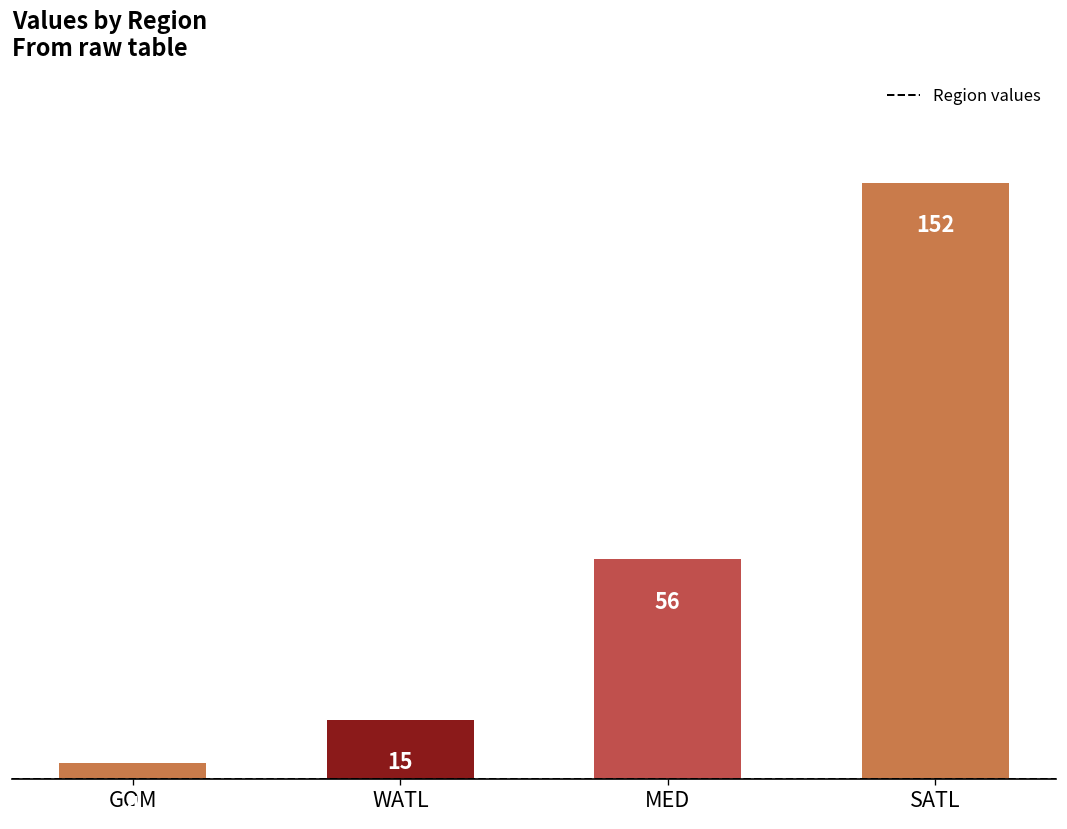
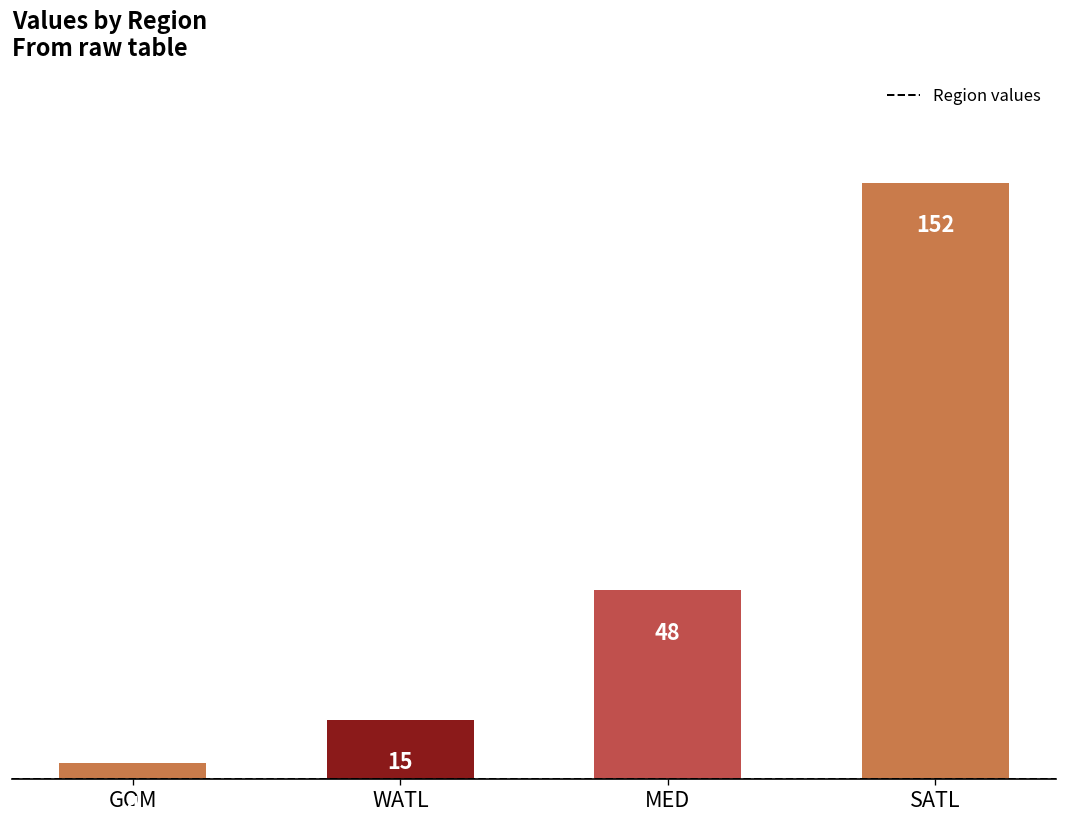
MED: 56 -> 48
